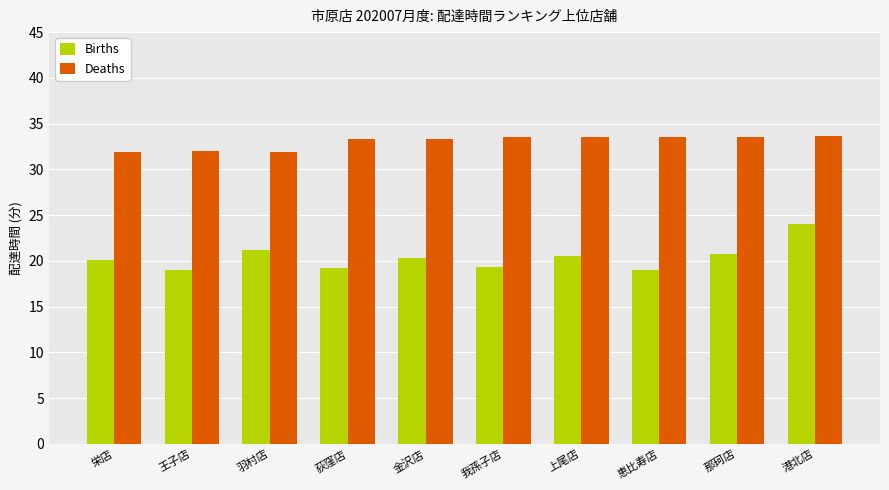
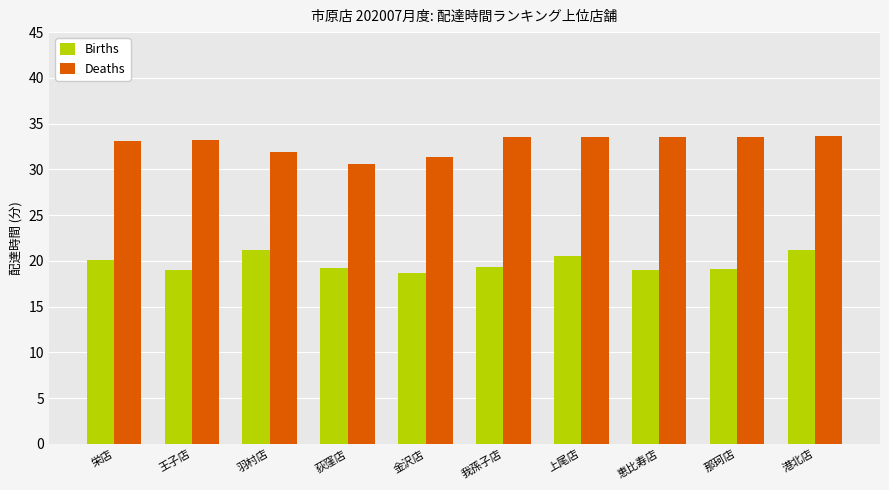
Deaths, 栄店: 32 -> 33
Deaths, 王子店: 32 -> 33
Deaths, 荻窪店: 33 -> 31
Births, 金沢店: 20 -> 19
Deaths, 金沢店: 33 -> 31
Births, 那珂店: 21 -> 19
Births, 港北店: 24 -> 21
